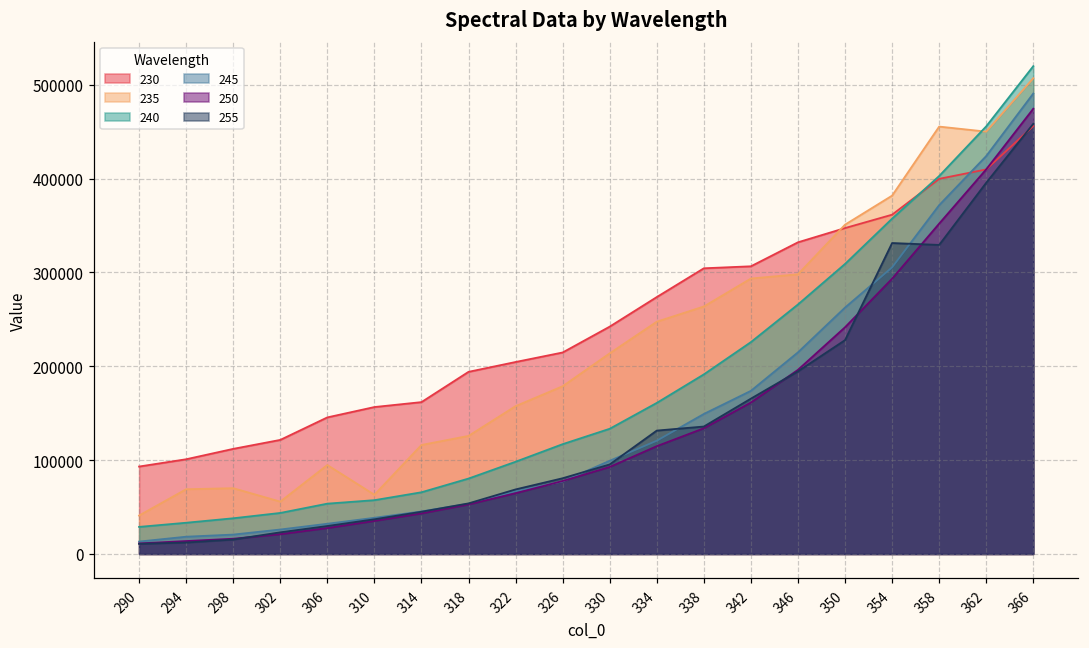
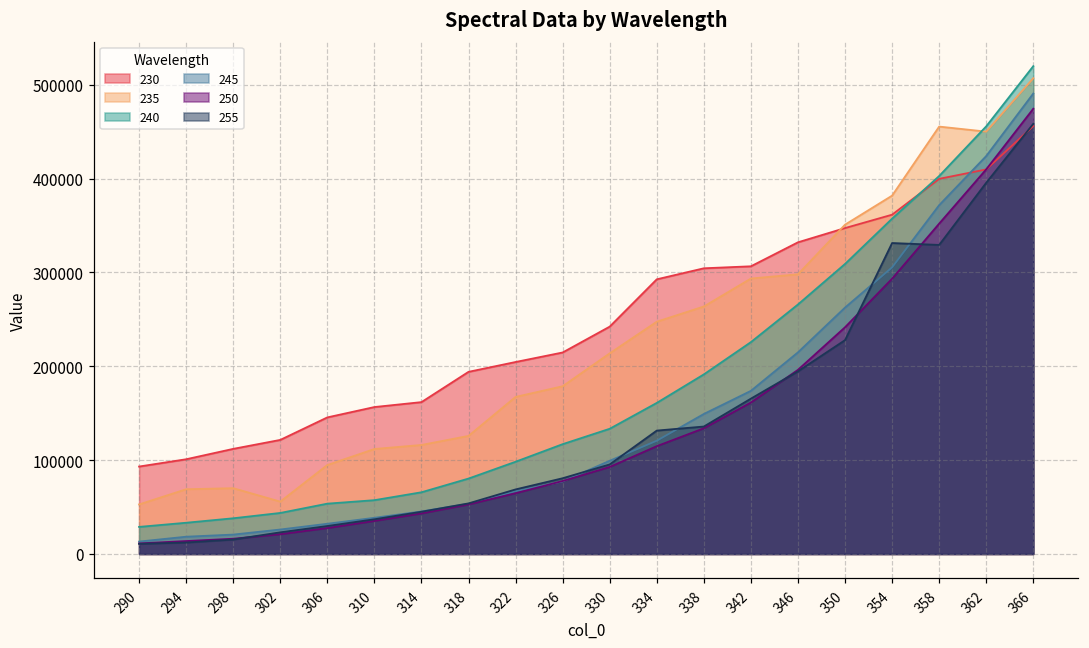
235, 290: 40000 -> 50000
235, 310: 60000 -> 110000
235, 322: 160000 -> 170000
230, 334: 270000 -> 290000
